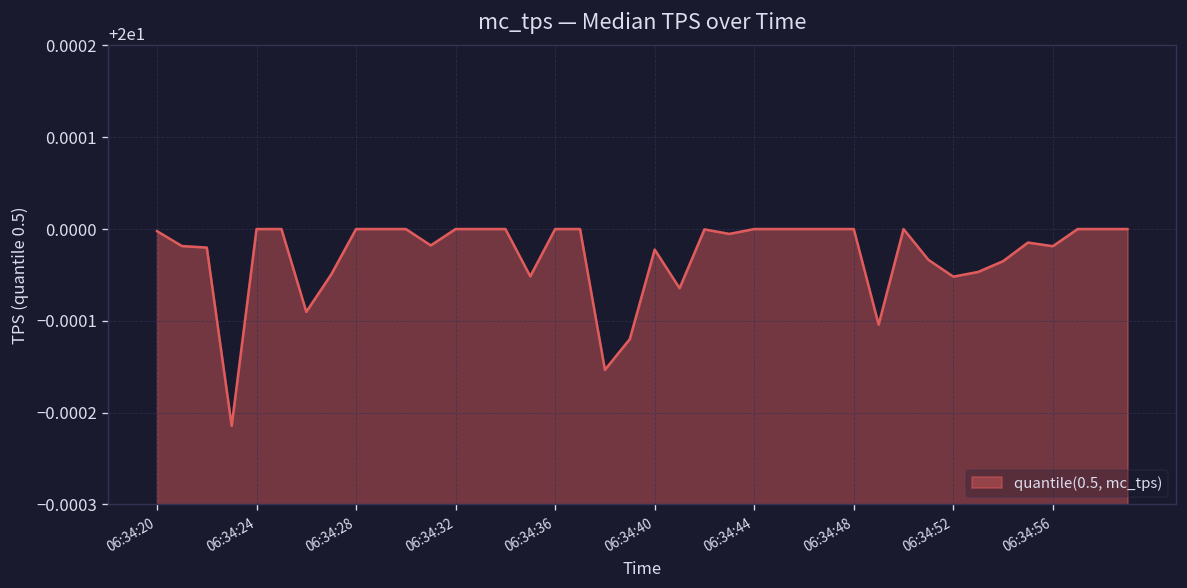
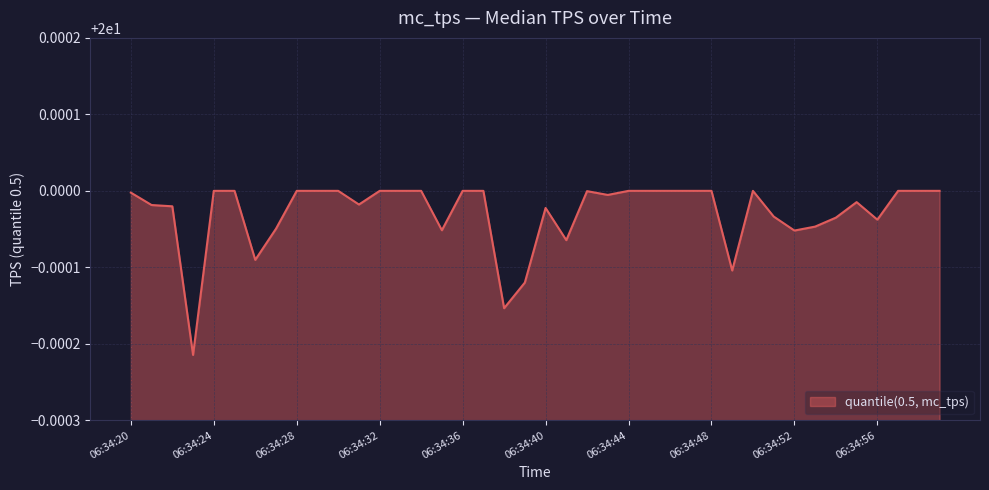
06:34:56: 19.99998 -> 19.99996
